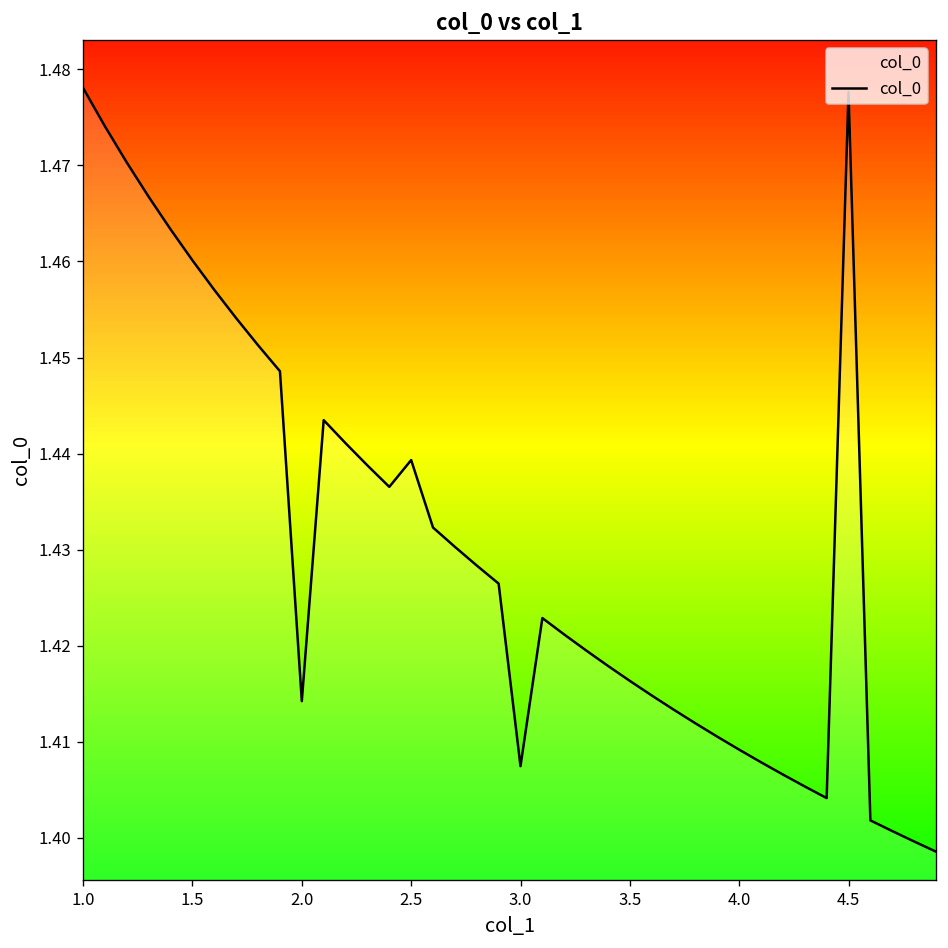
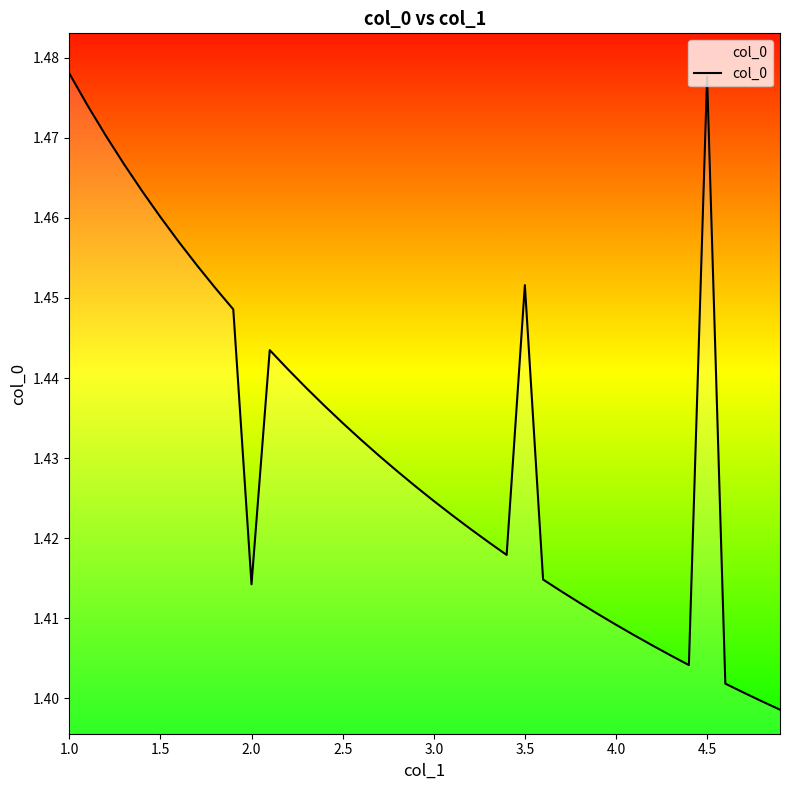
2.5: 1.439 -> 1.434
3.0: 1.407 -> 1.425
3.5: 1.416 -> 1.452
